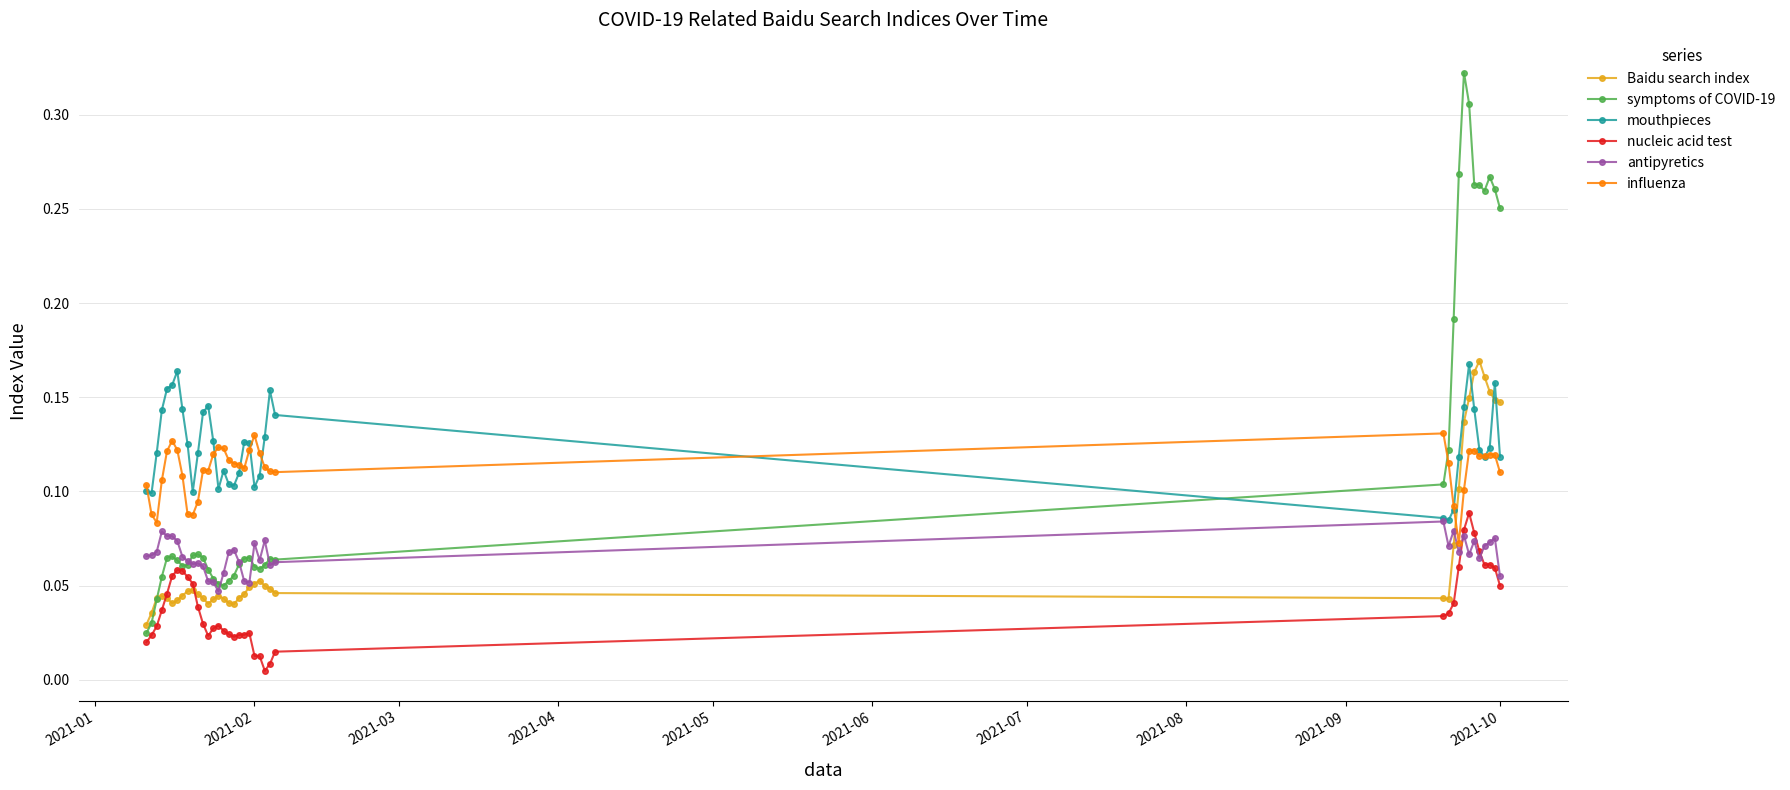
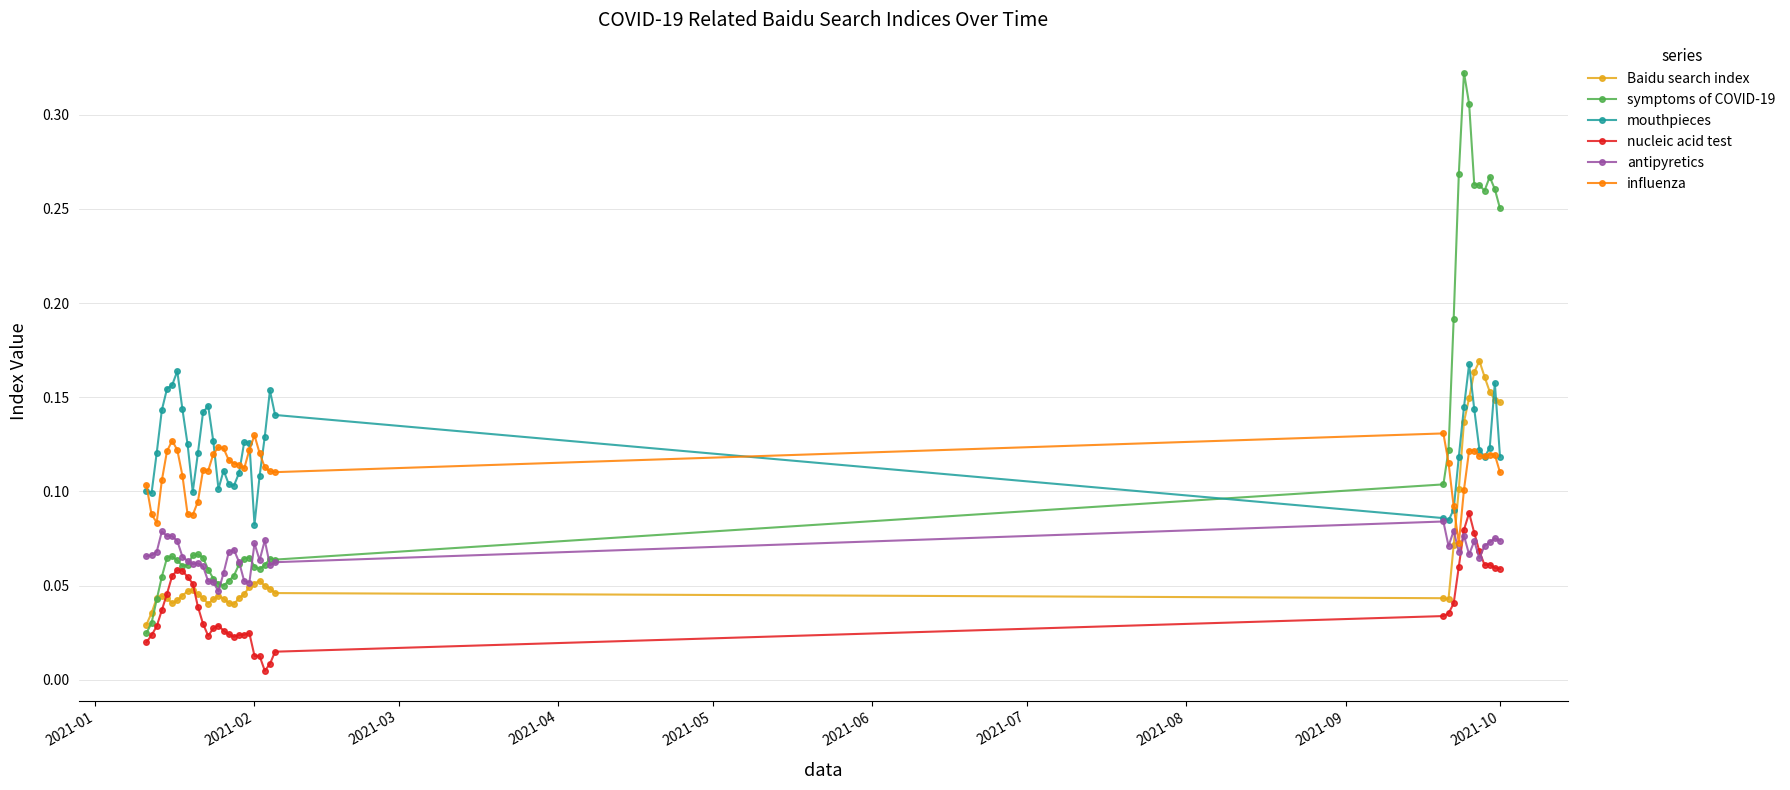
mouthpieces, 2021-02: 0.102 -> 0.082
nucleic acid test, 2021-10: 0.050 -> 0.059
antipyretics, 2021-10: 0.055 -> 0.074
